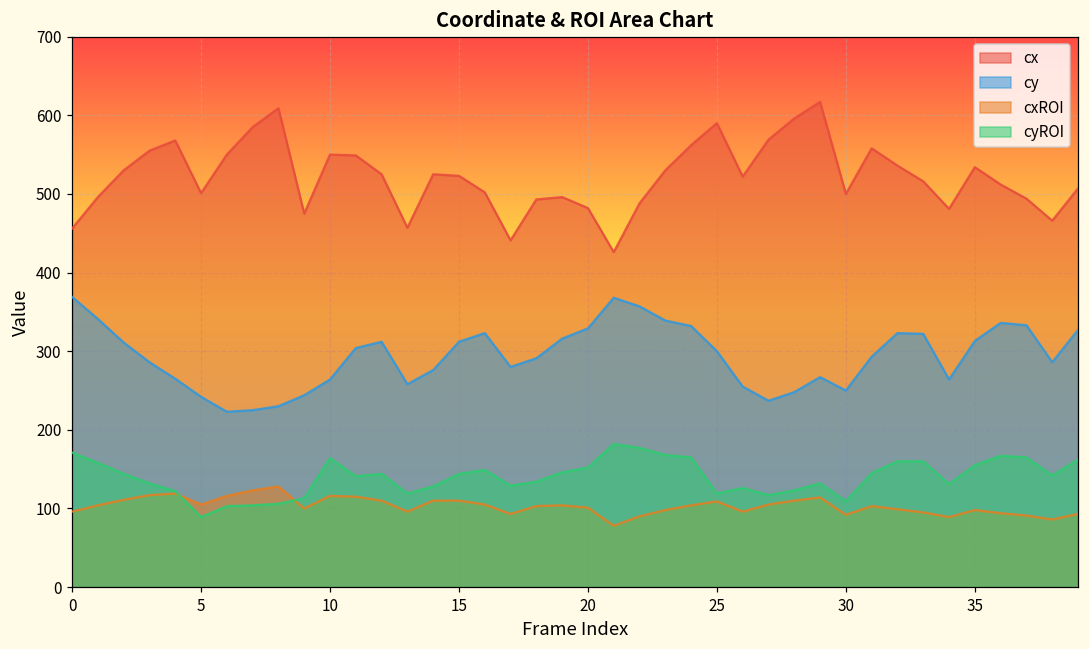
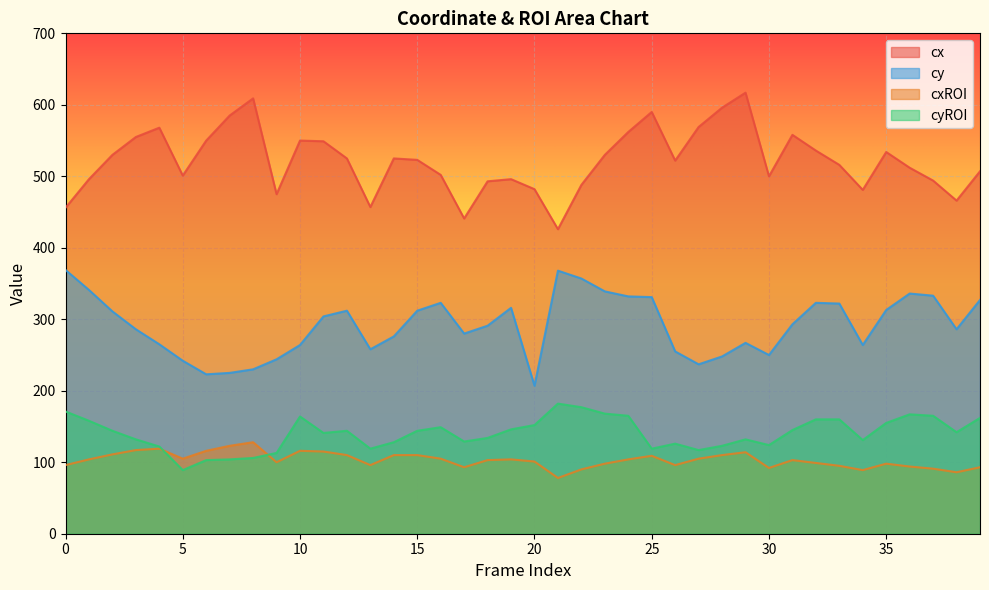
cy, 20: 330 -> 210
cy, 25: 300 -> 330
cyROI, 30: 110 -> 120
